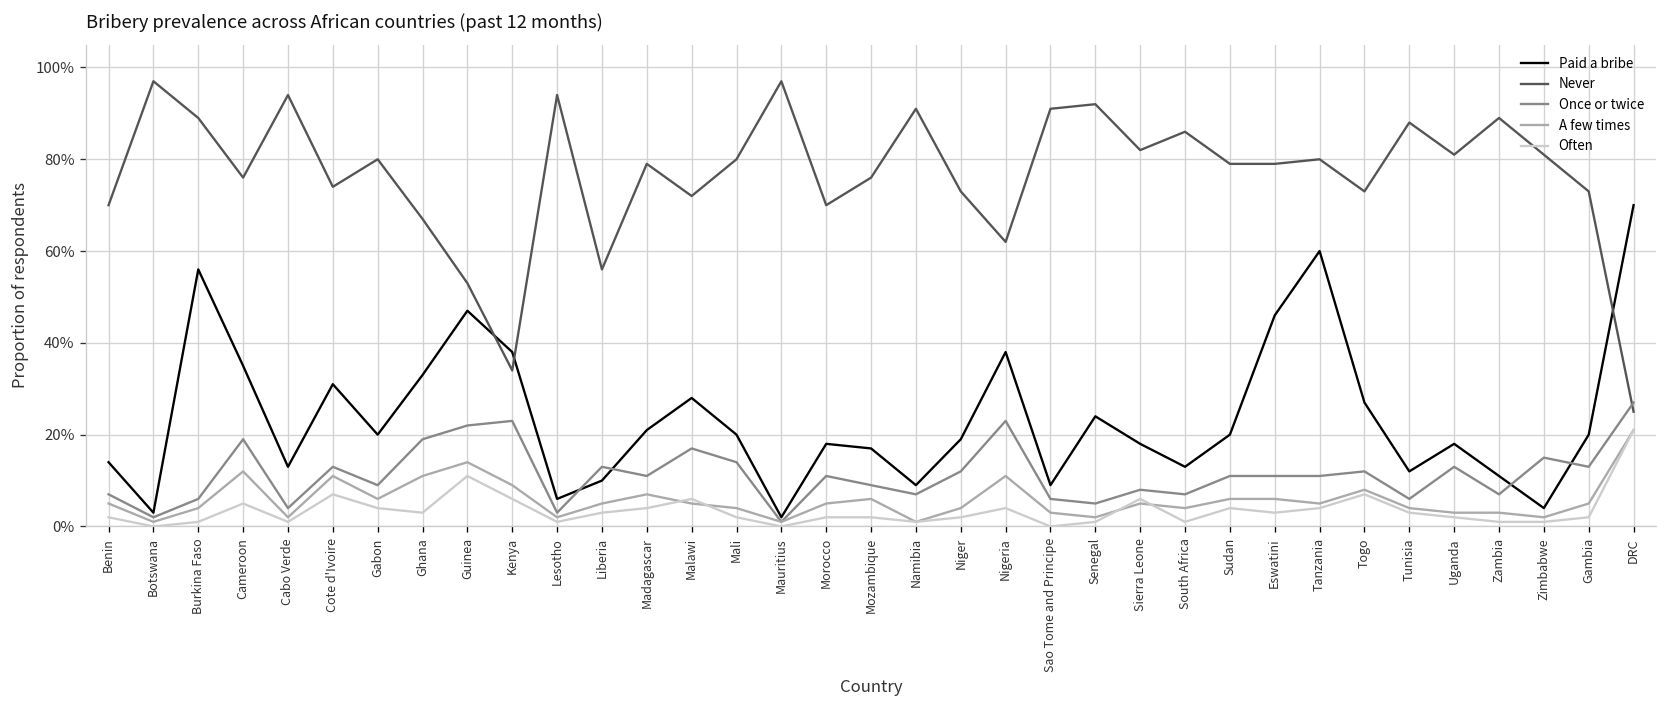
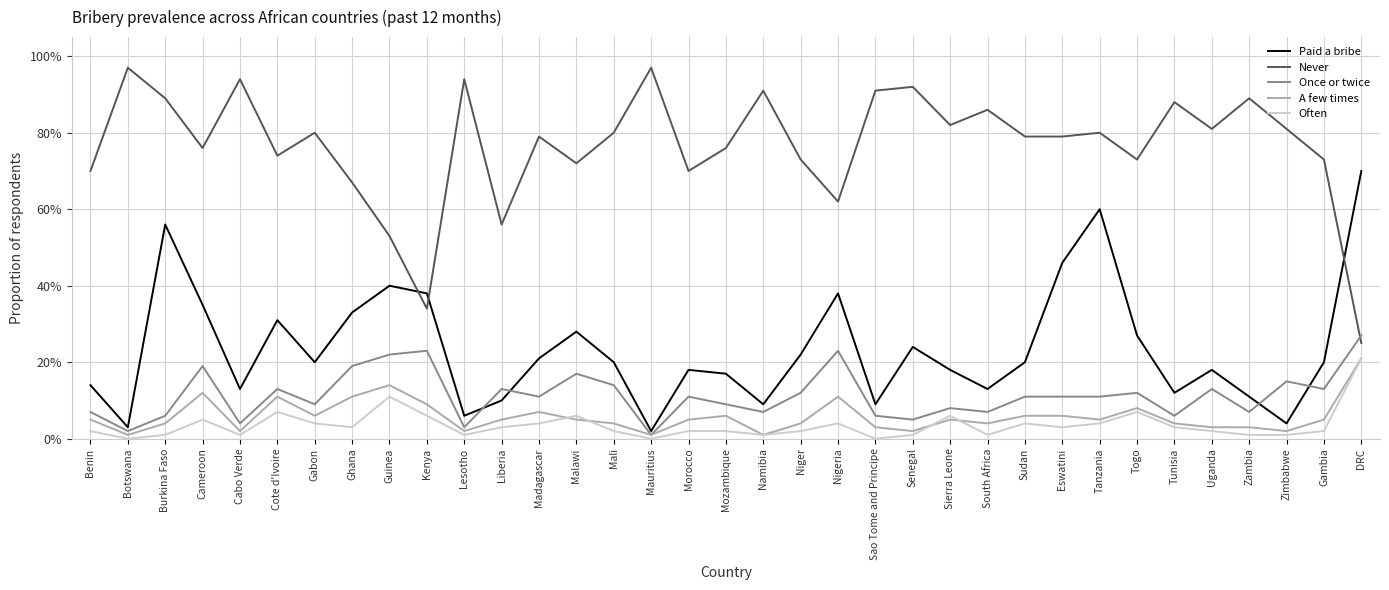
Paid a bribe, Guinea: 47% -> 40%
Paid a bribe, Niger: 19% -> 22%
